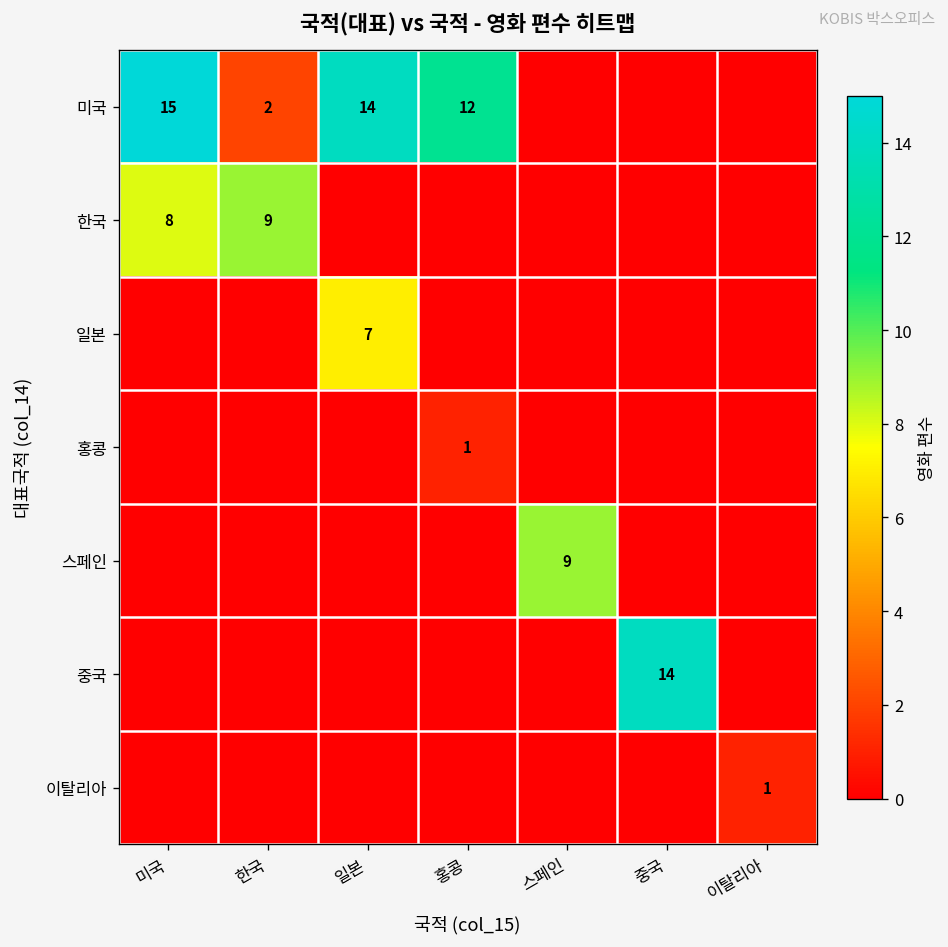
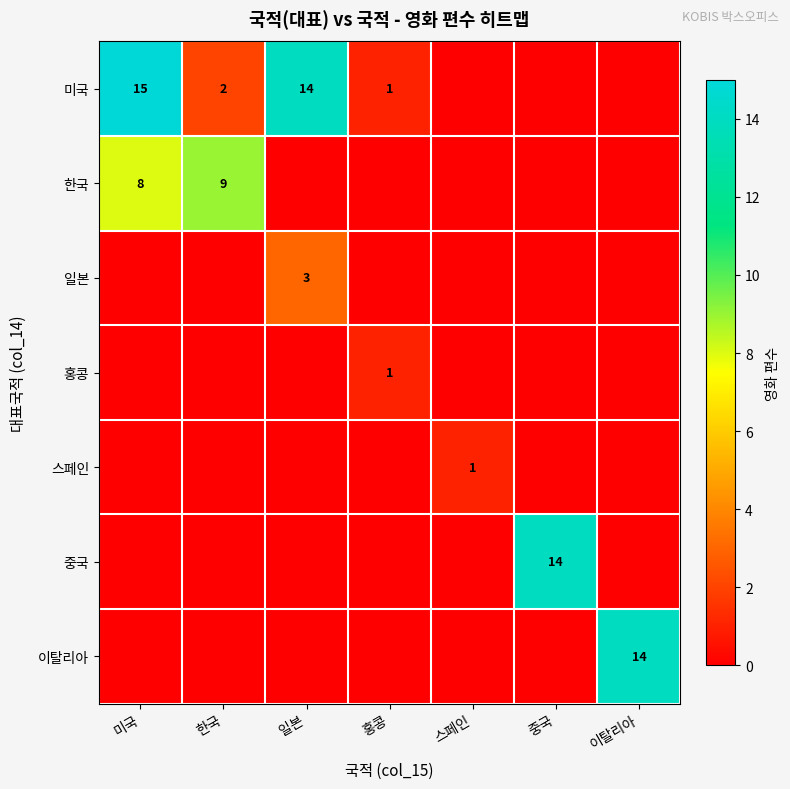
미국, 홍콩: 12 -> 1
일본, 일본: 7 -> 3
스페인, 스페인: 9 -> 1
이탈리아, 이탈리아: 1 -> 14
